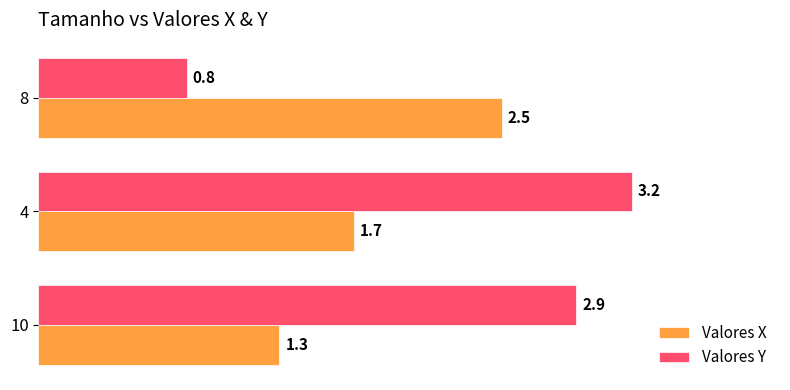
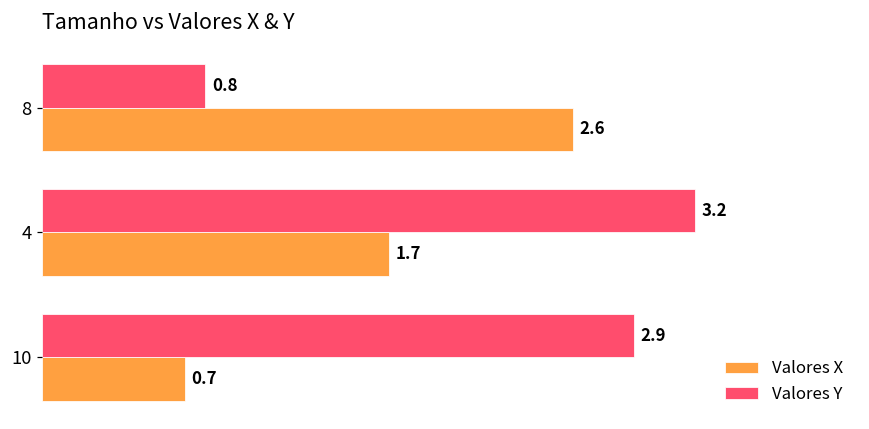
Valores X, 8: 2.5 -> 2.6
Valores X, 10: 1.3 -> 0.7
